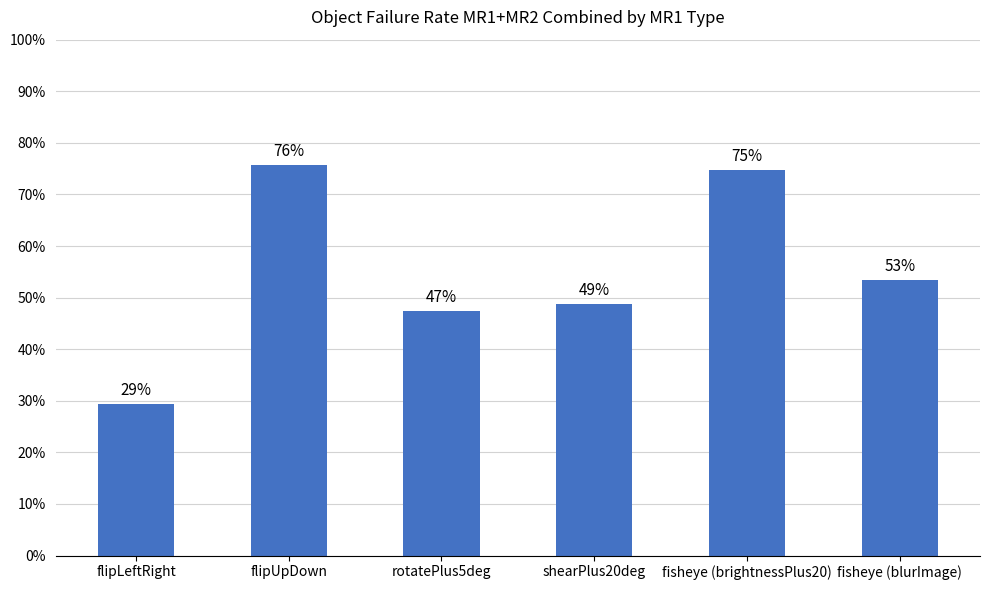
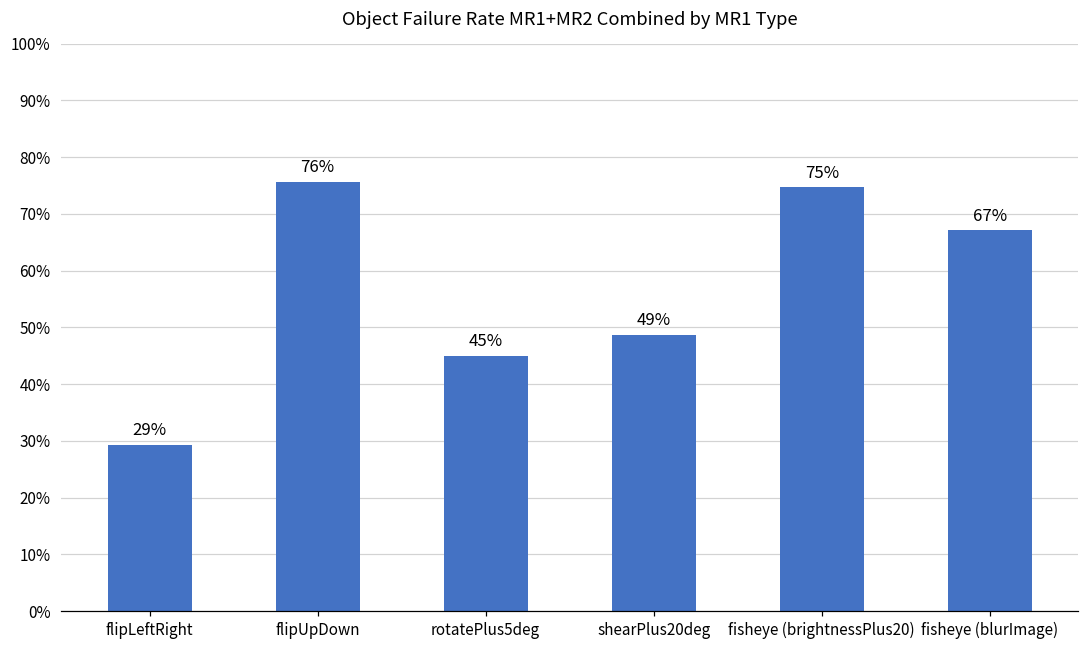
rotatePlus5deg: 47% -> 45%
fisheye (blurImage): 53% -> 67%
